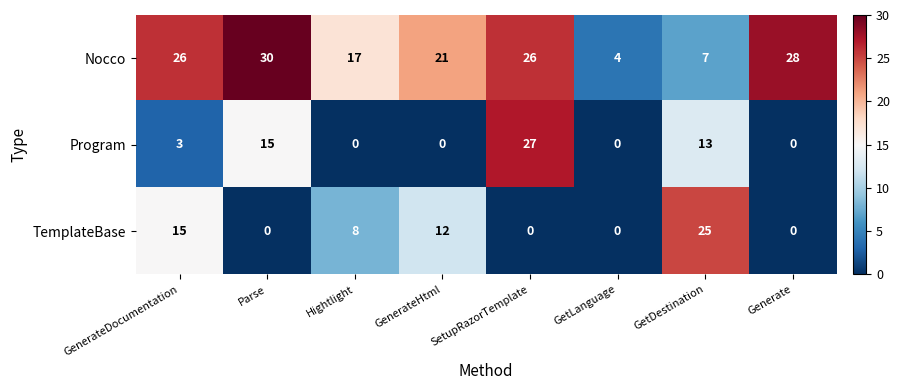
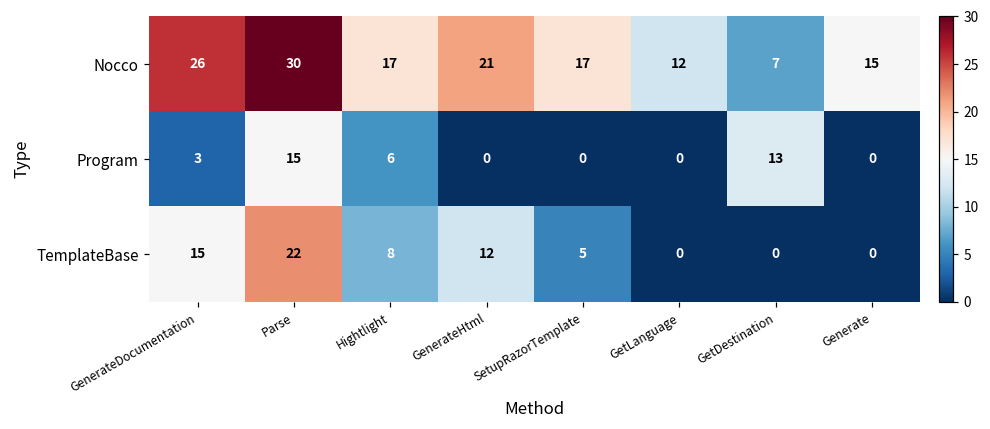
Nocco, SetupRazorTemplate: 26 -> 17
Nocco, GetLanguage: 4 -> 12
Nocco, Generate: 28 -> 15
Program, Hightlight: 0 -> 6
Program, SetupRazorTemplate: 27 -> 0
TemplateBase, Parse: 0 -> 22
TemplateBase, SetupRazorTemplate: 0 -> 5
TemplateBase, GetDestination: 25 -> 0
